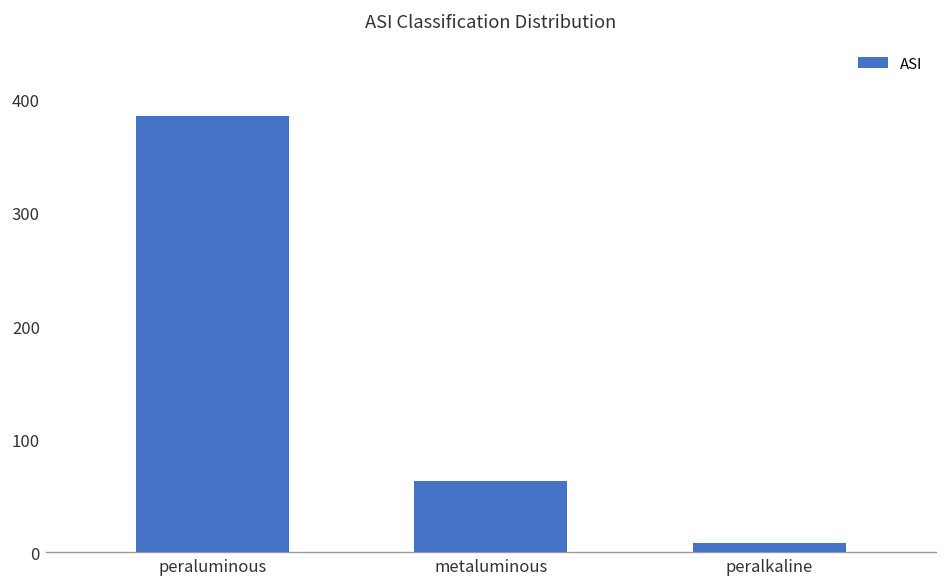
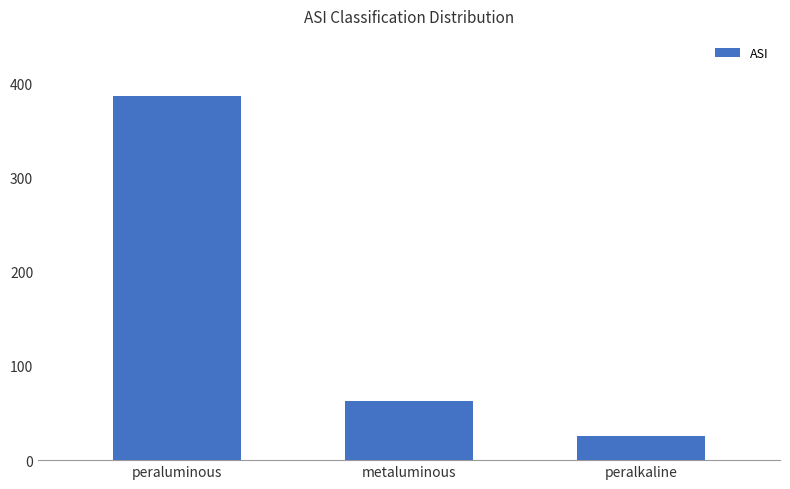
peralkaline: 10 -> 30
